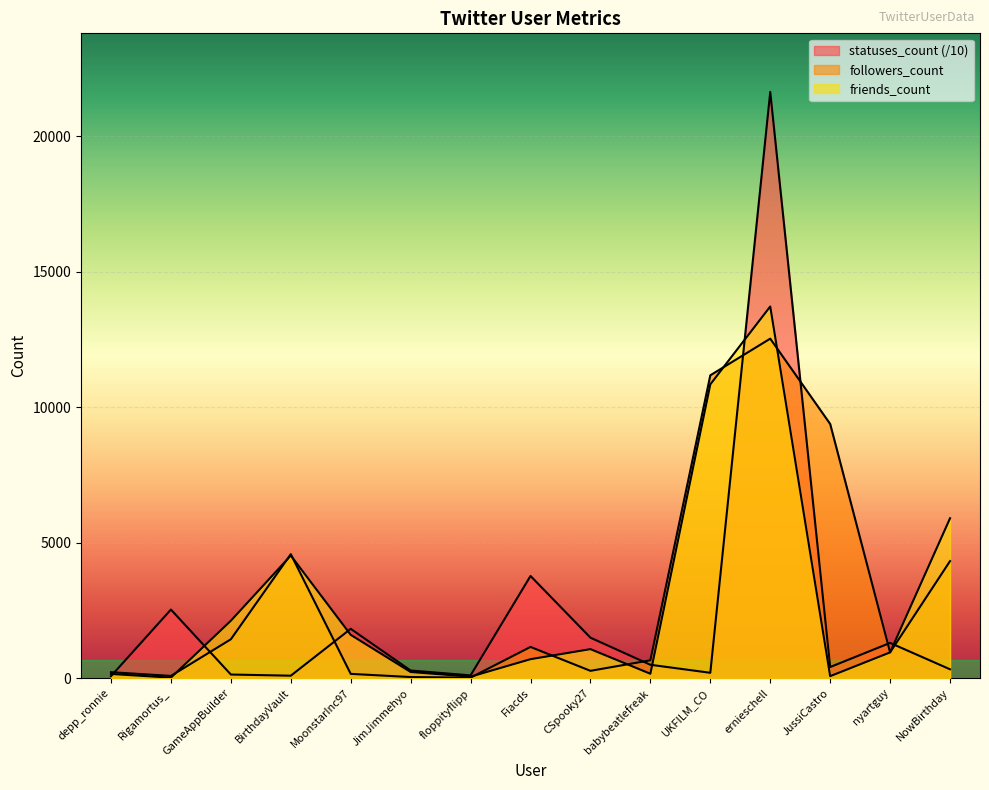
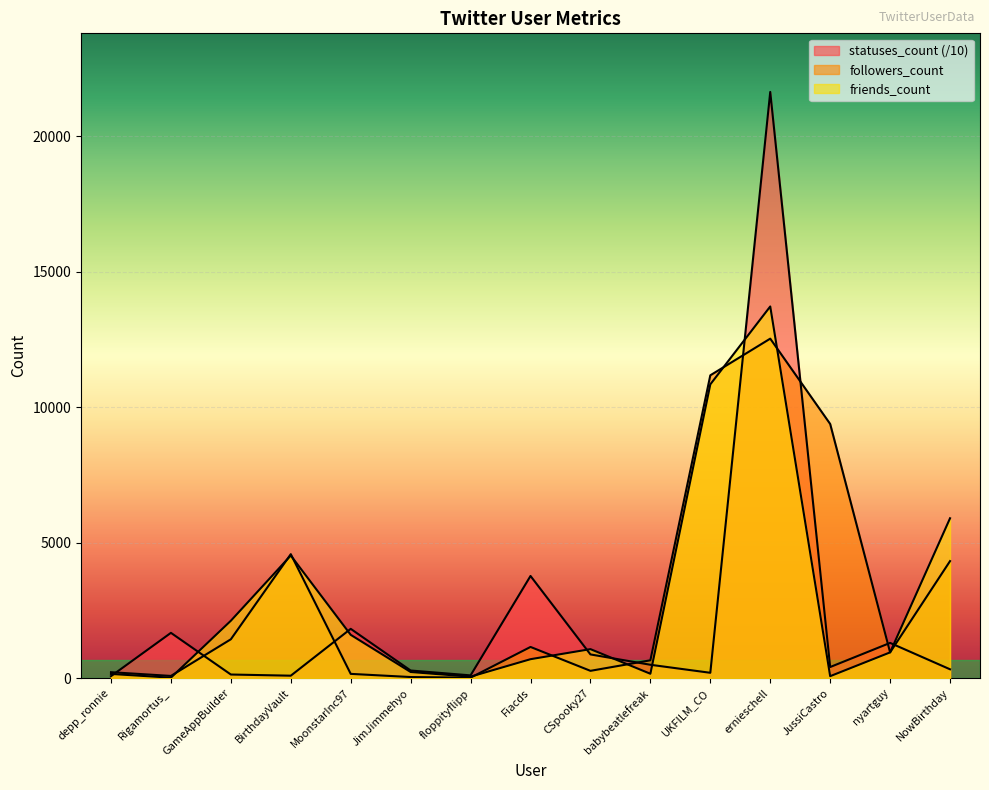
statuses_count (/10), Rigamortus_: 2500 -> 1700
statuses_count (/10), CSpooky27: 1500 -> 900
